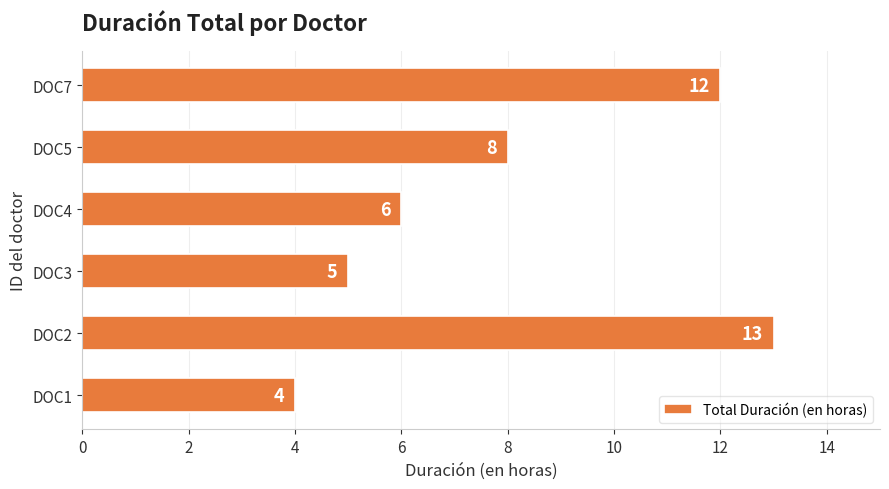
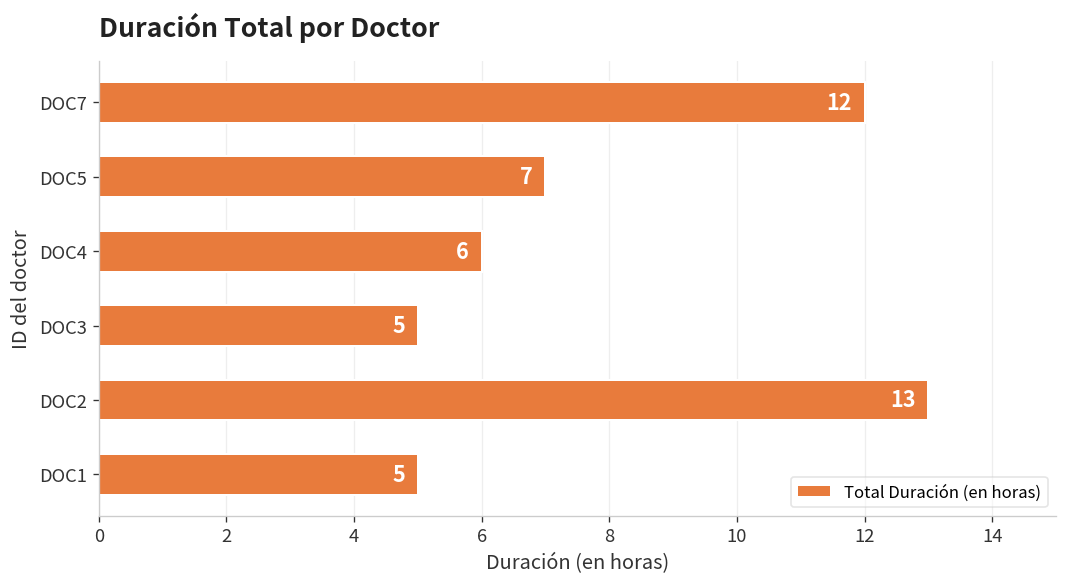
DOC5: 8 -> 7
DOC1: 4 -> 5
